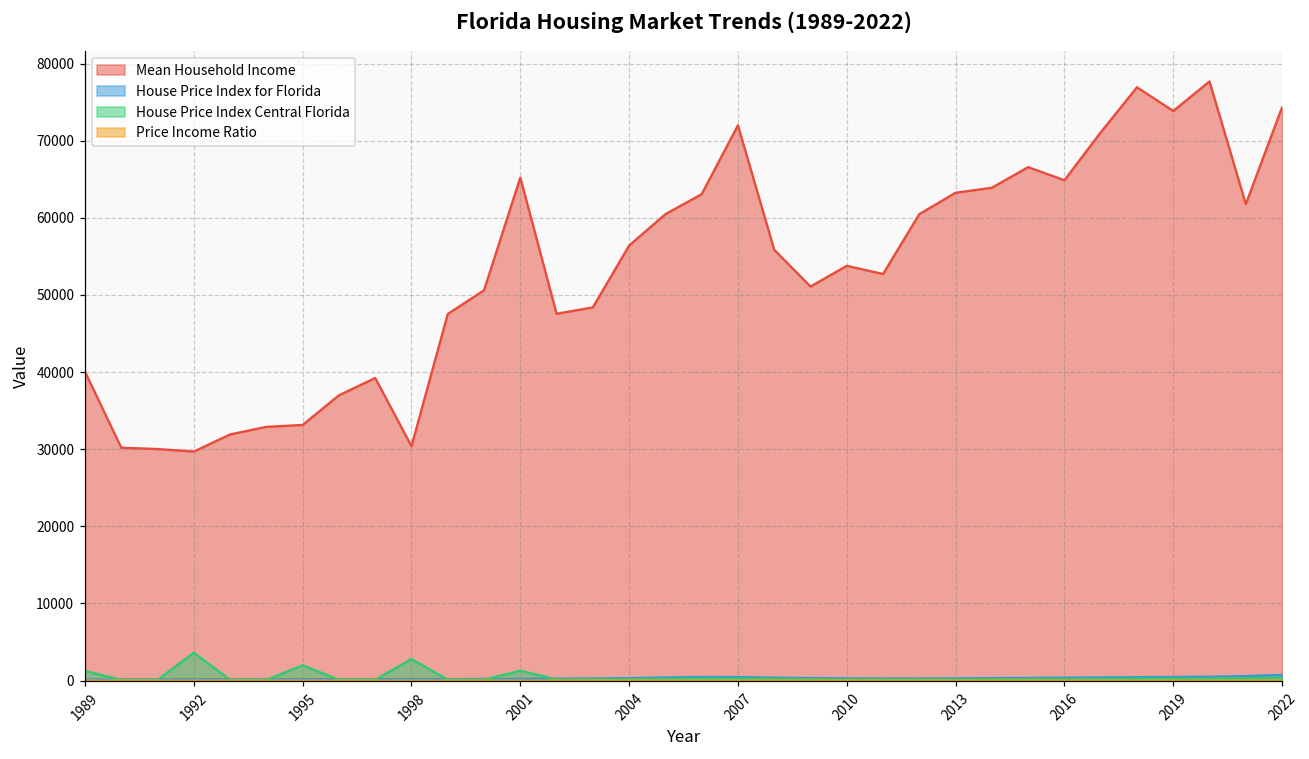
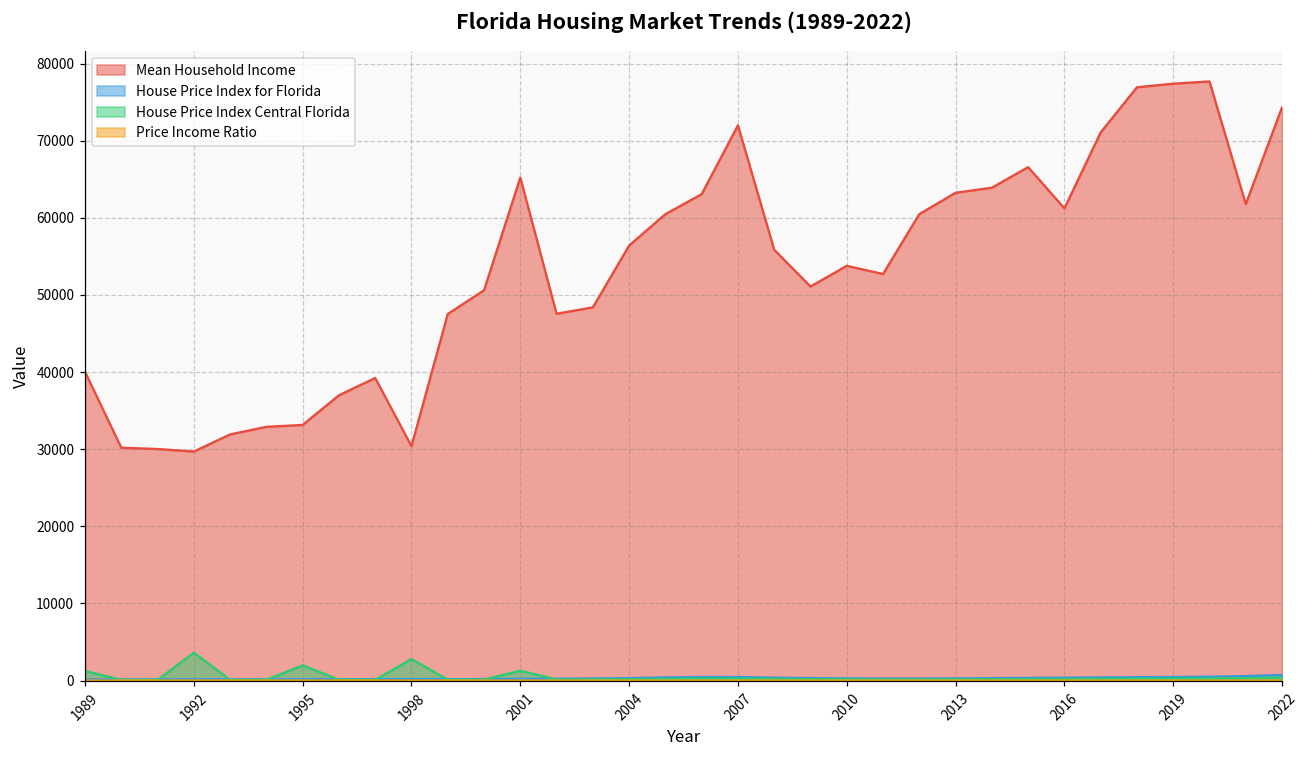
Mean Household Income, 2016: 65000 -> 61000
Mean Household Income, 2019: 74000 -> 77000
